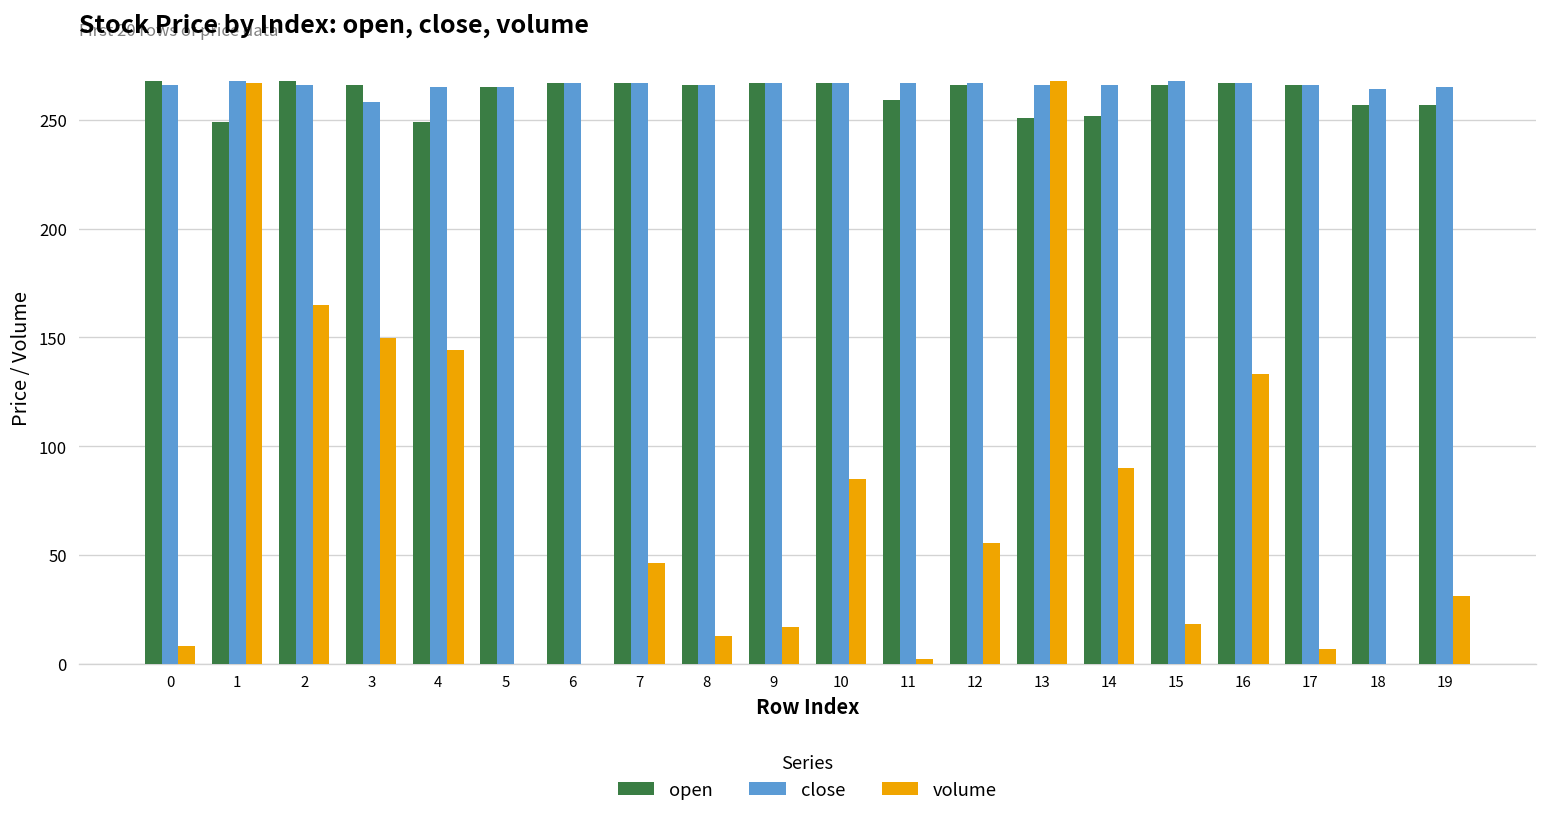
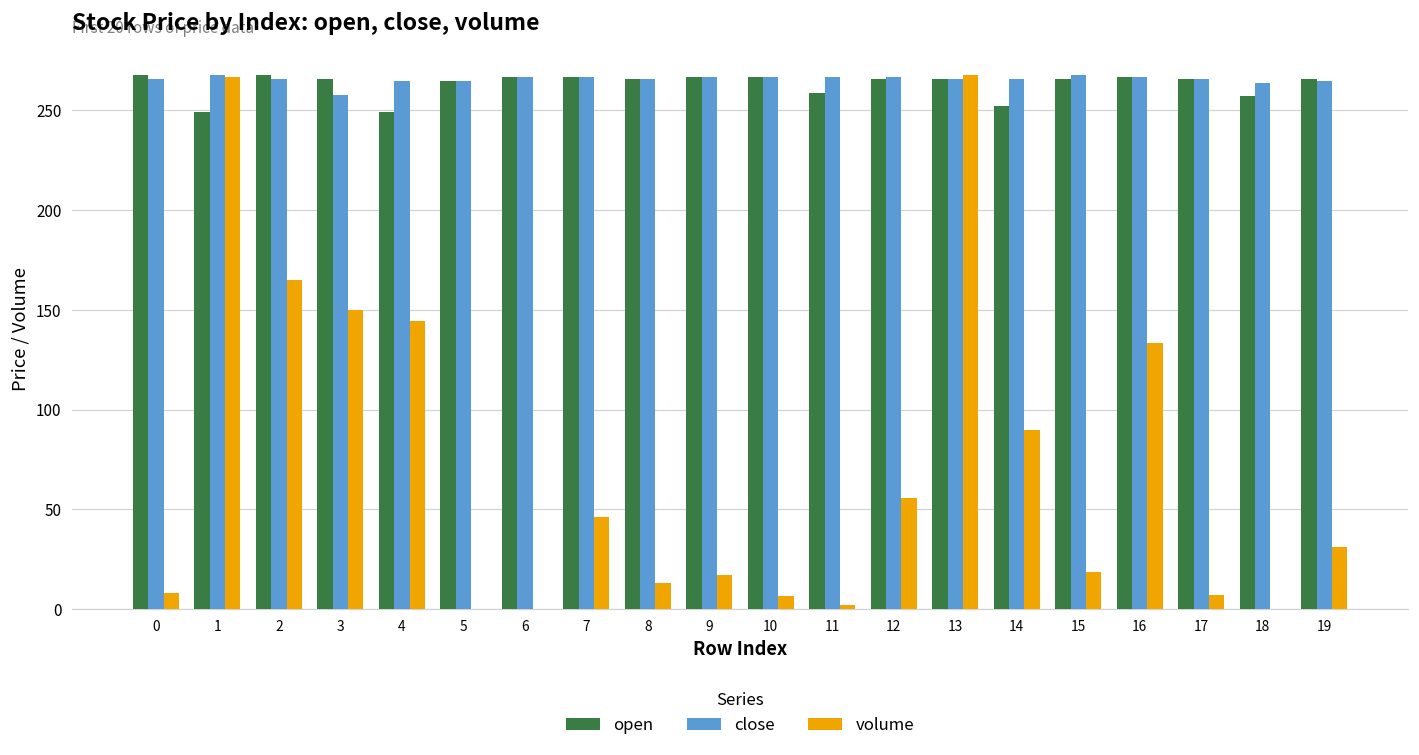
volume, 10: 85 -> 7
open, 13: 251 -> 266
open, 19: 257 -> 266
